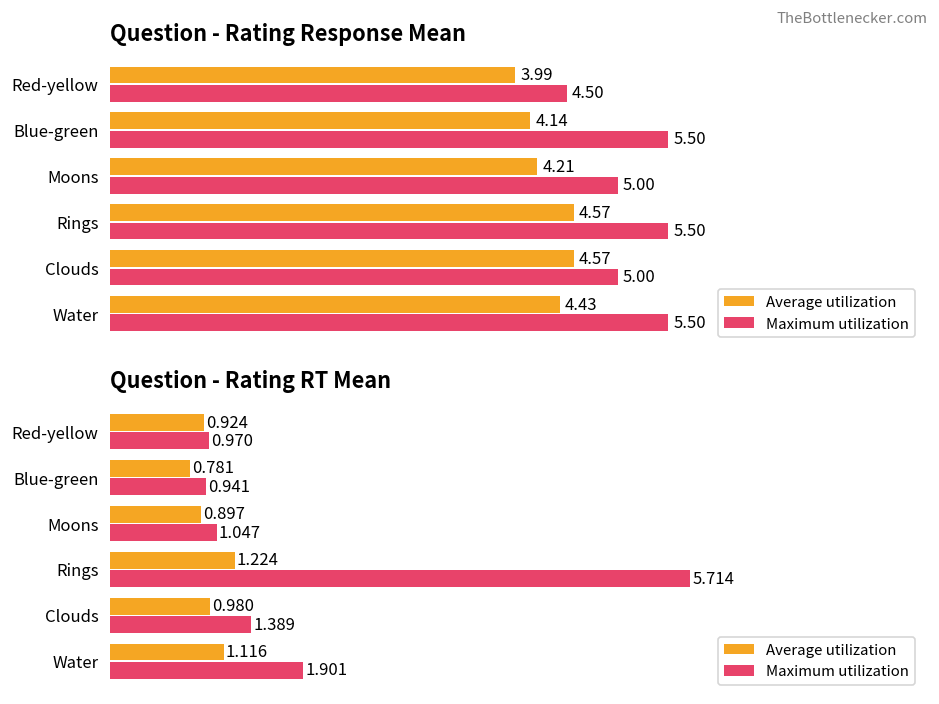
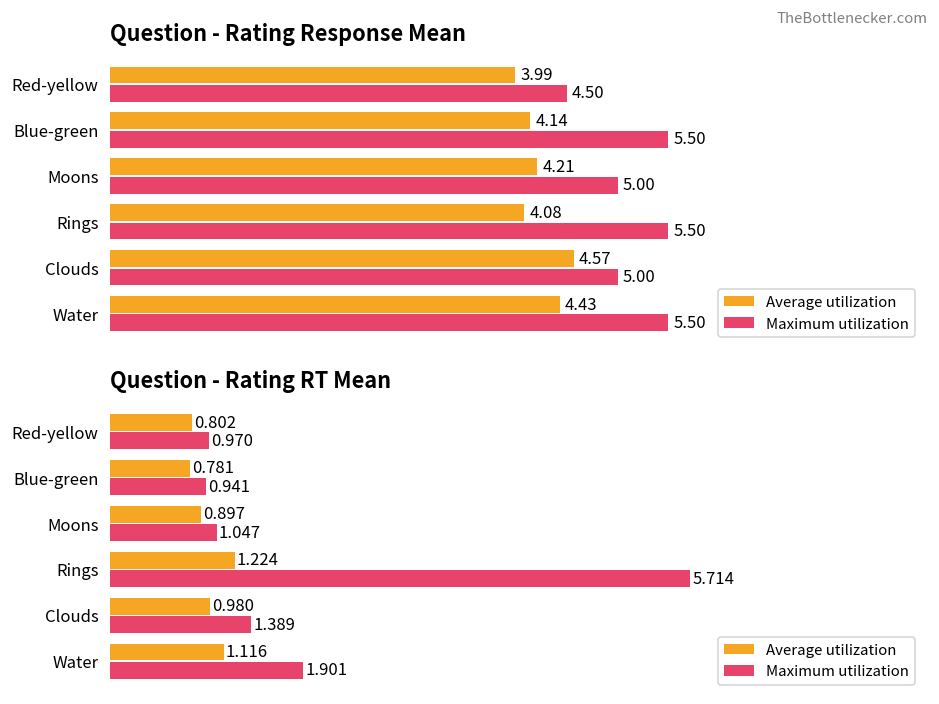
Question - Rating Response Mean, Average utilization, Rings: 4.57 -> 4.08
Question - Rating RT Mean, Average utilization, Red-yellow: 0.924 -> 0.802
